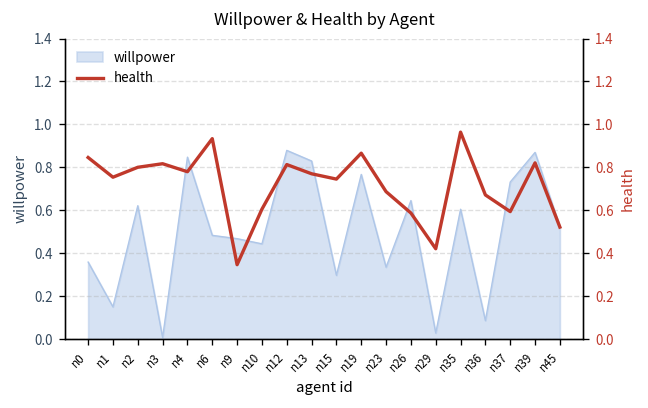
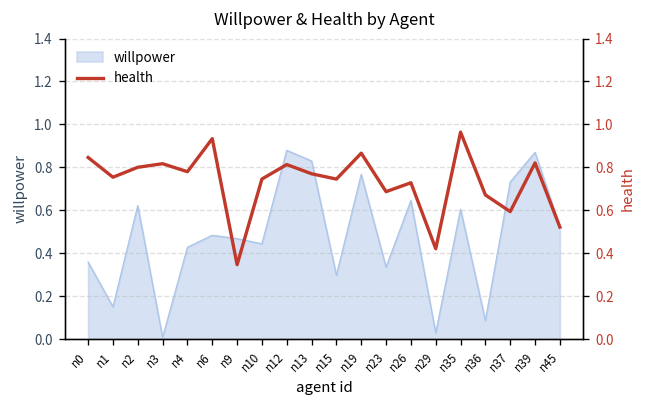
willpower, n4: 0.85 -> 0.43
health, n10: 0.61 -> 0.75
health, n26: 0.59 -> 0.73
